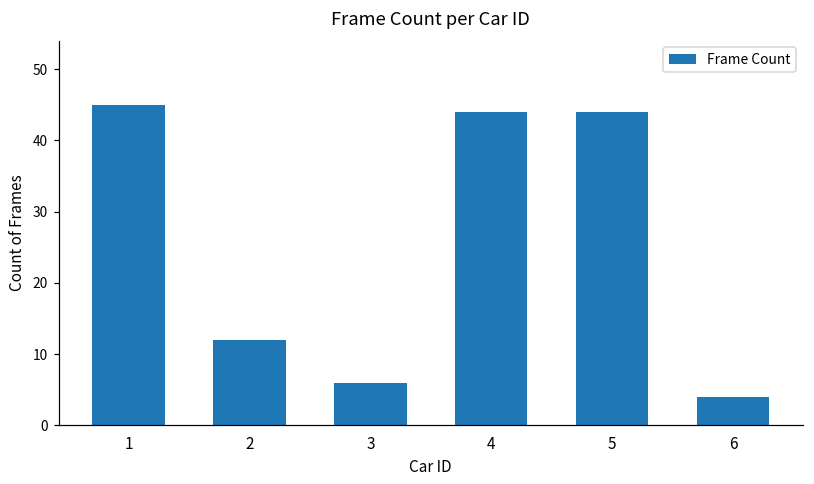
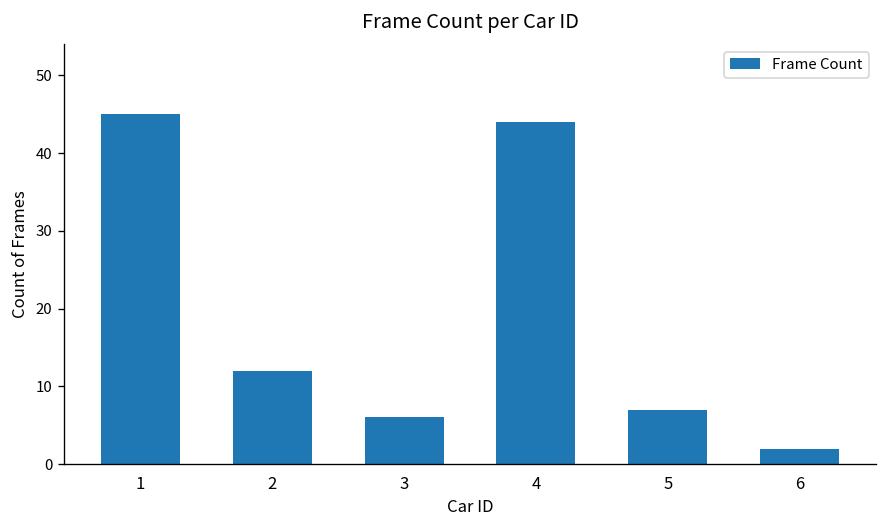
5: 44 -> 7
6: 4 -> 2
